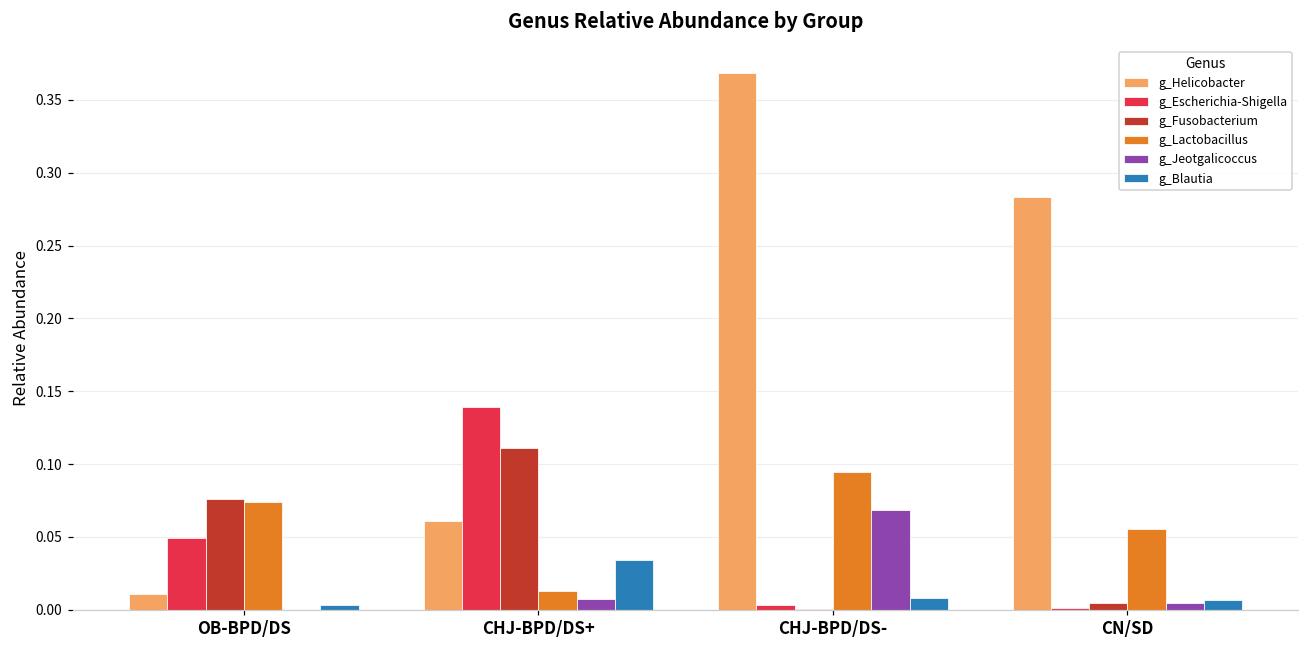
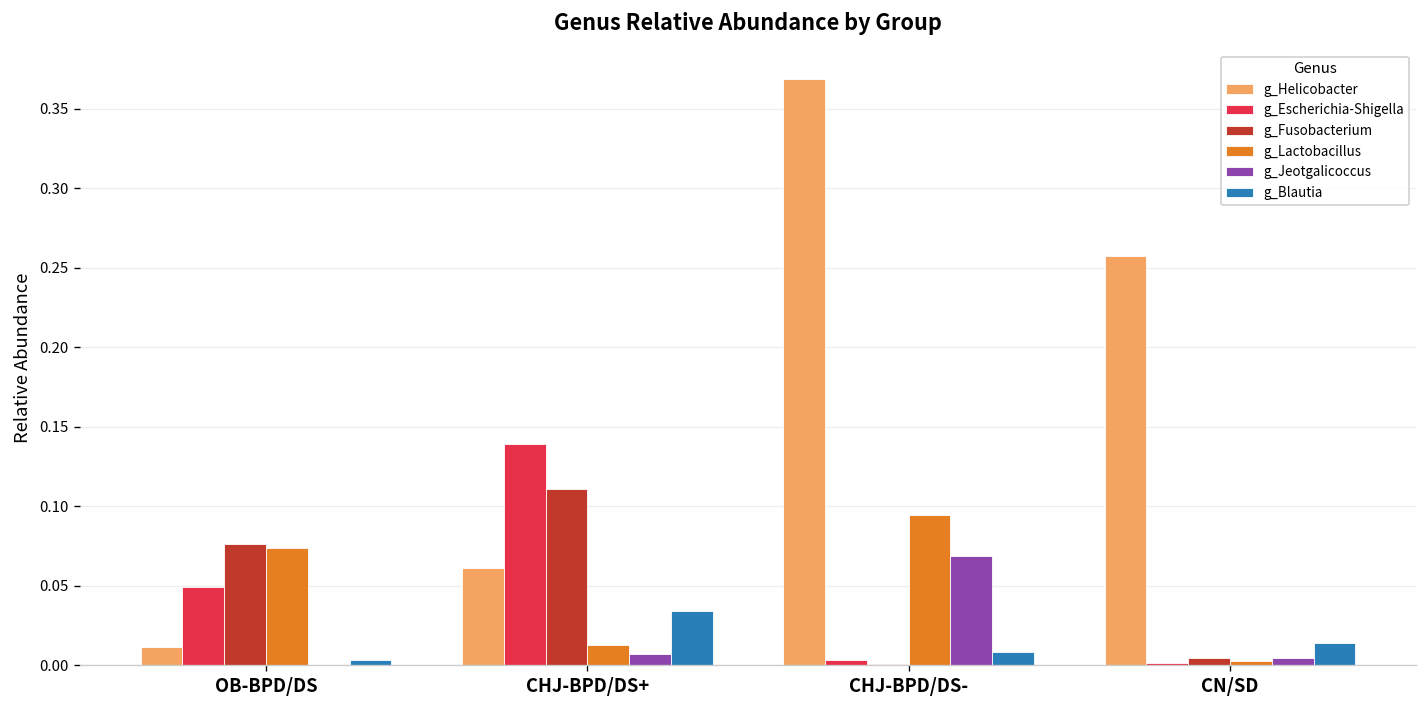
g_Helicobacter, CN/SD: 0.283 -> 0.257
g_Lactobacillus, CN/SD: 0.055 -> 0.002
g_Blautia, CN/SD: 0.006 -> 0.014
